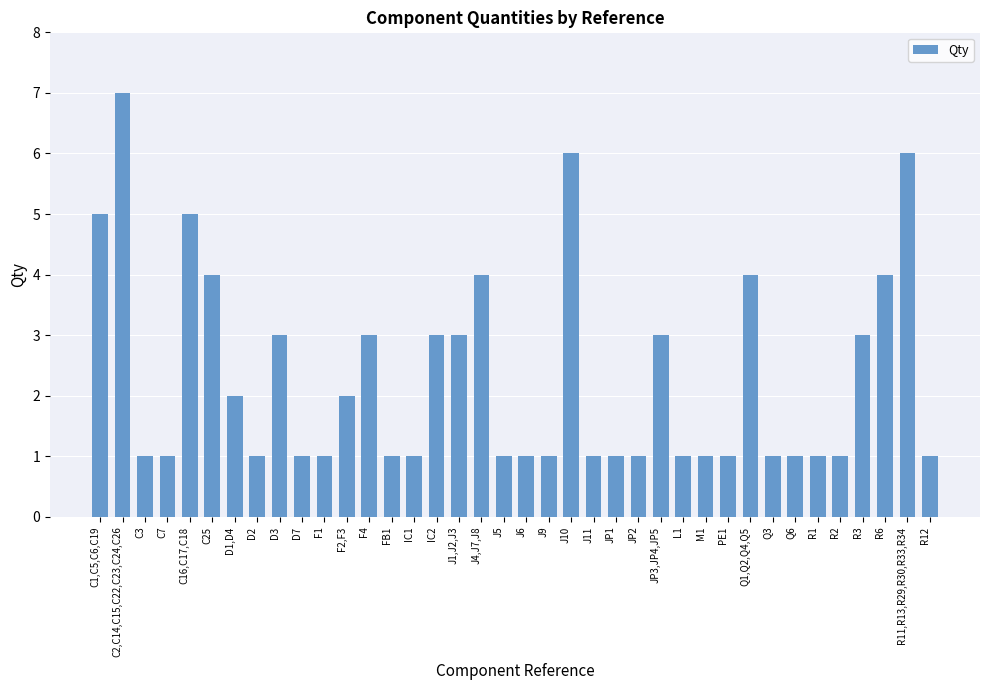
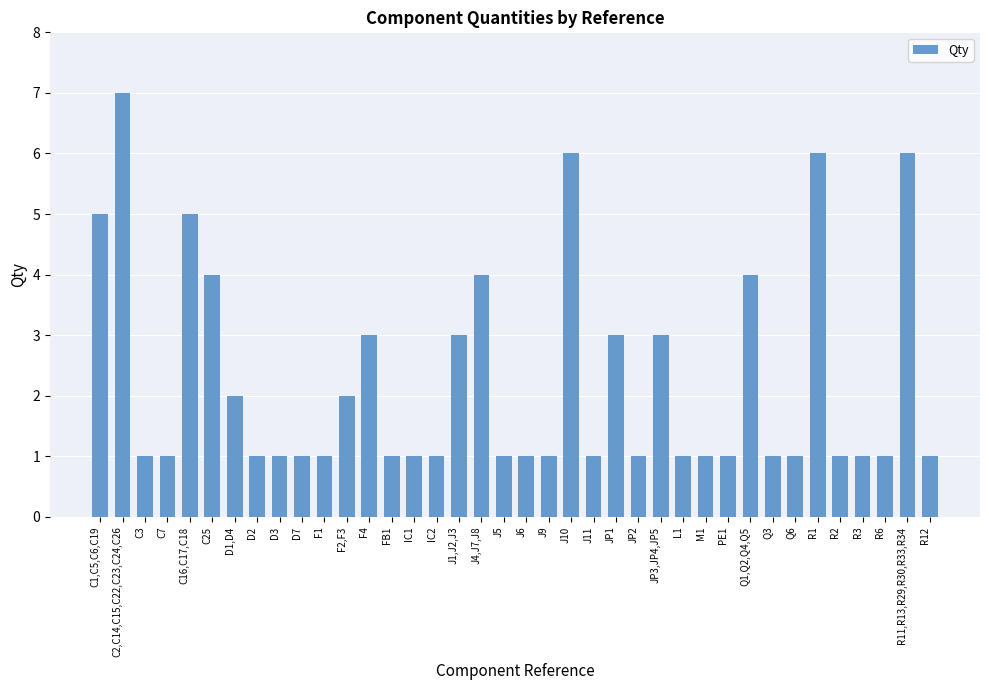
D3: 3 -> 1
IC2: 3 -> 1
JP1: 1 -> 3
R1: 1 -> 6
R3: 3 -> 1
R6: 4 -> 1
